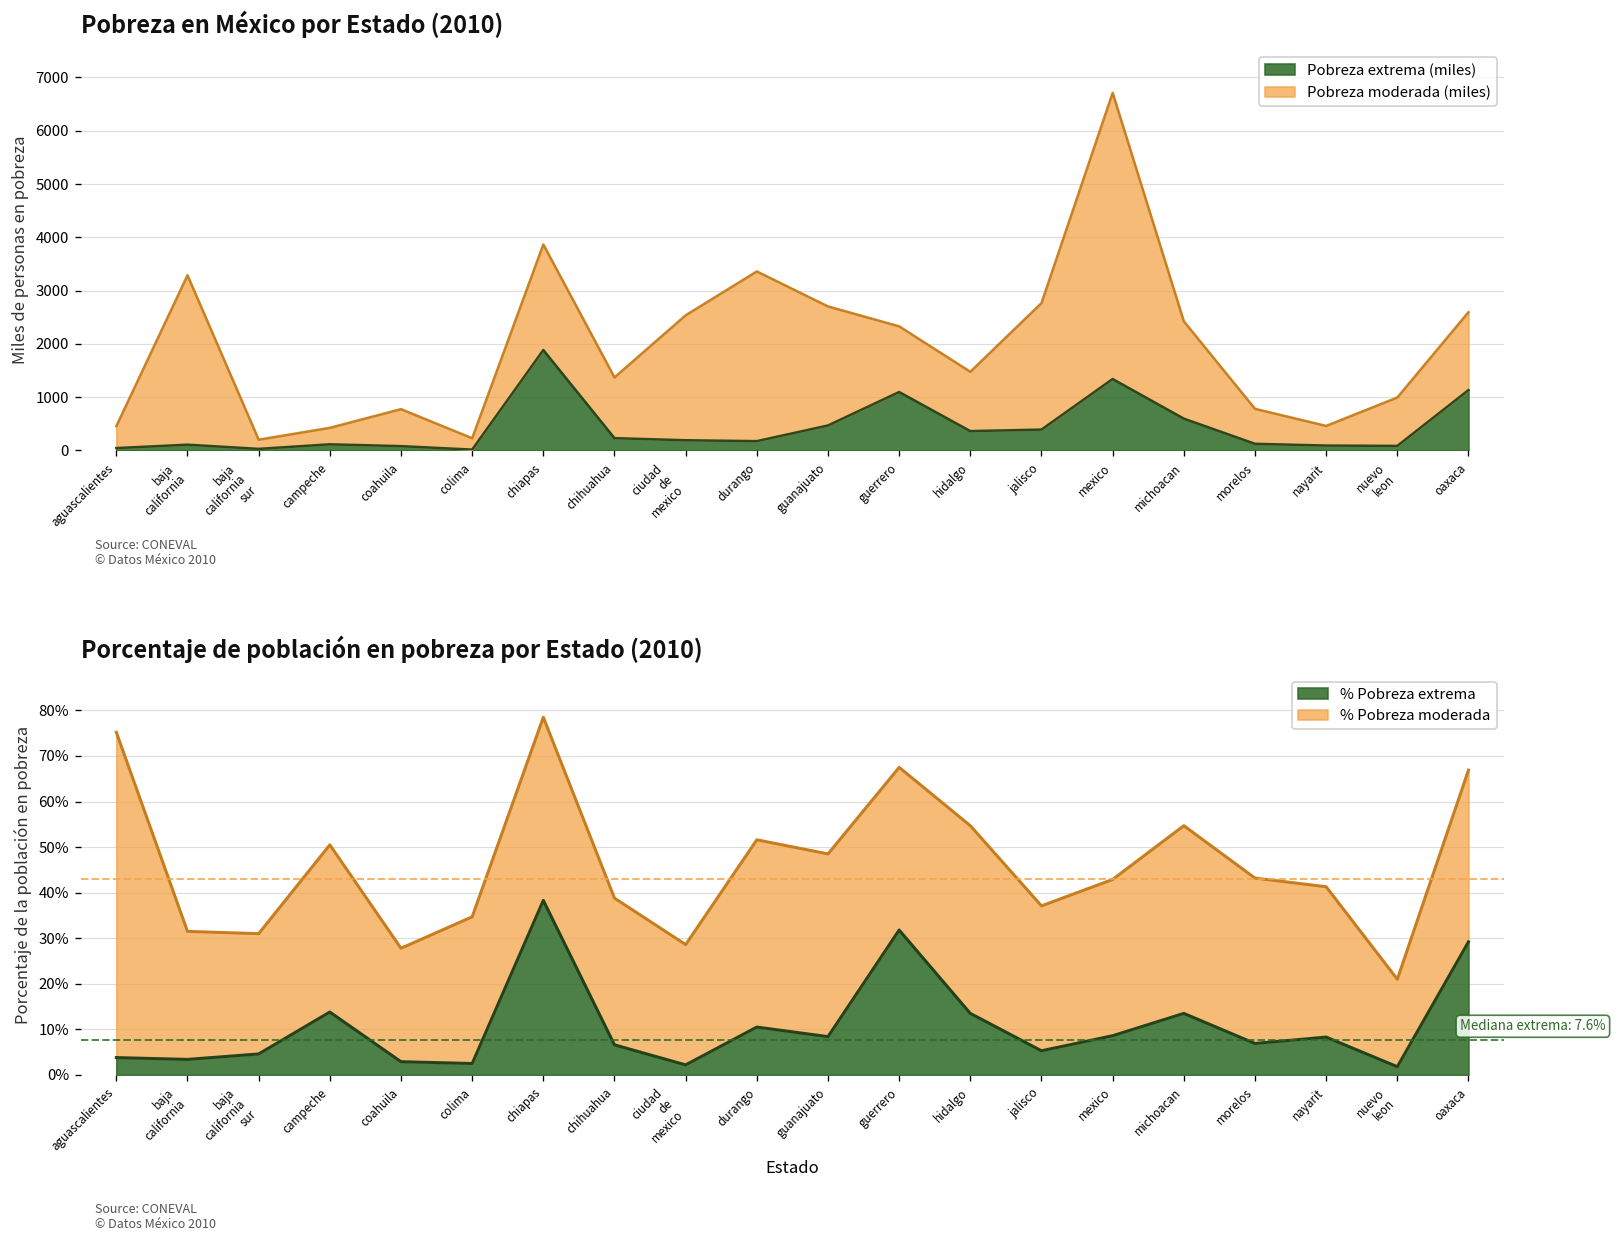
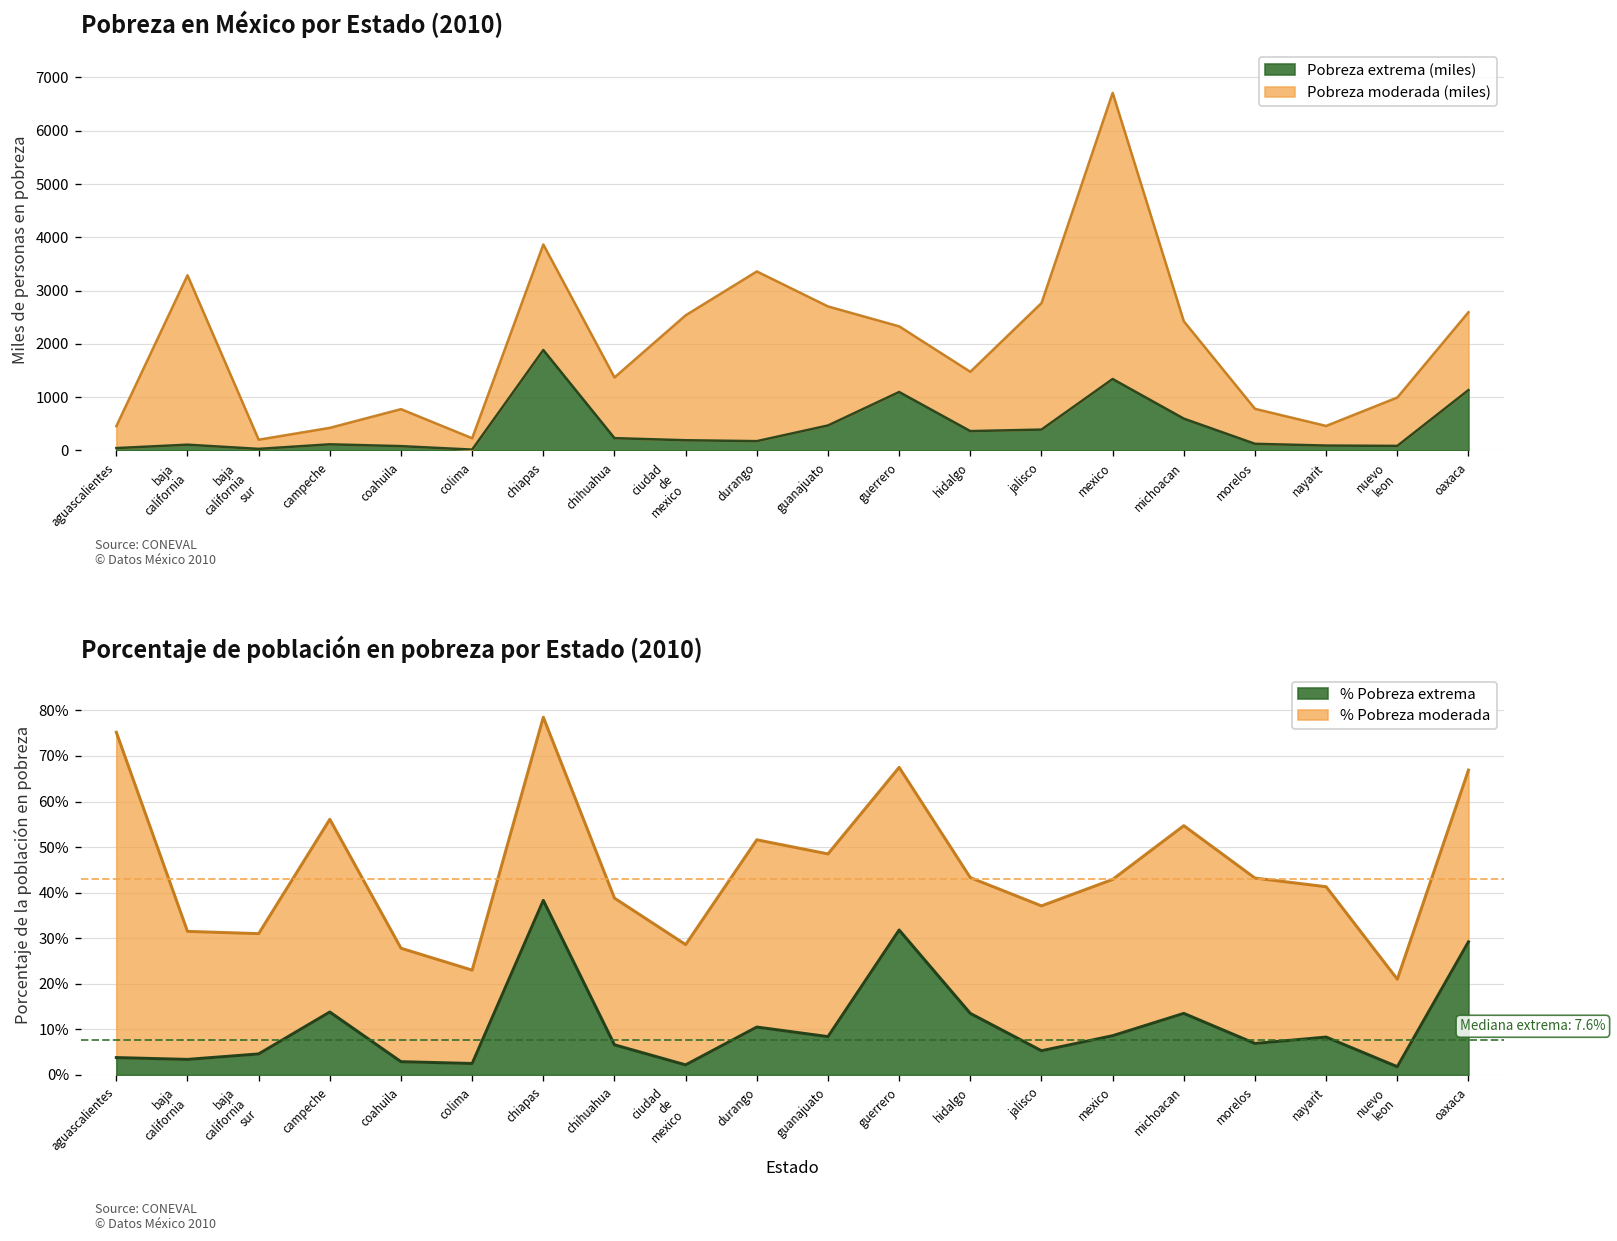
Porcentaje de población en pobreza por Estado (2010), % Pobreza moderada, campeche: 37% -> 42%
Porcentaje de población en pobreza por Estado (2010), % Pobreza moderada, colima: 32% -> 21%
Porcentaje de población en pobreza por Estado (2010), % Pobreza moderada, hidalgo: 41% -> 30%
